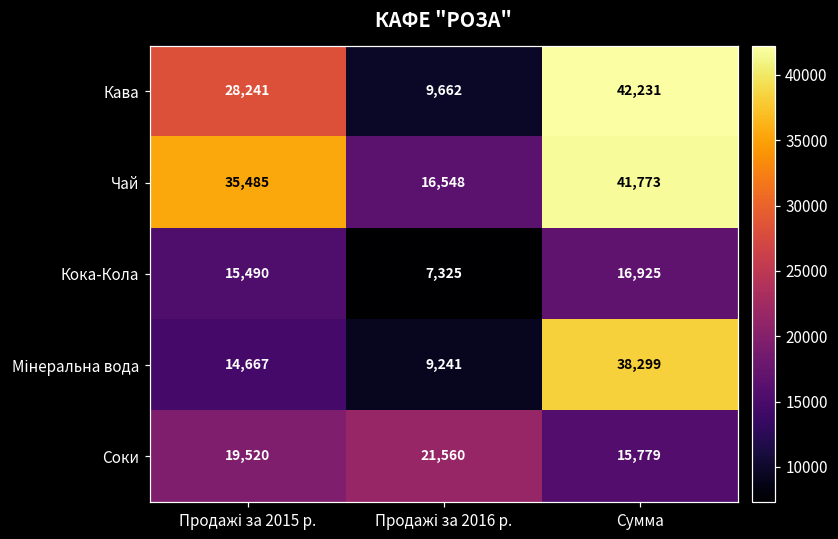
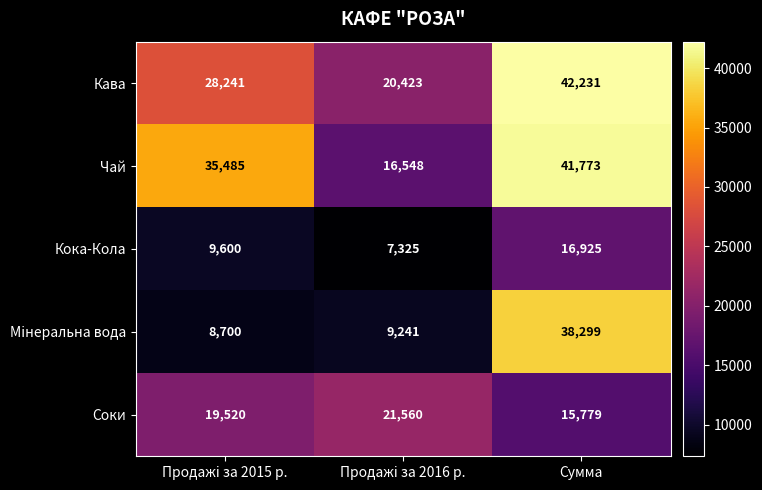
Кава, Продажі за 2016 р.: 9,662 -> 20,423
Кока-Кола, Продажі за 2015 р.: 15,490 -> 9,600
Мінеральна вода, Продажі за 2015 р.: 14,667 -> 8,700
